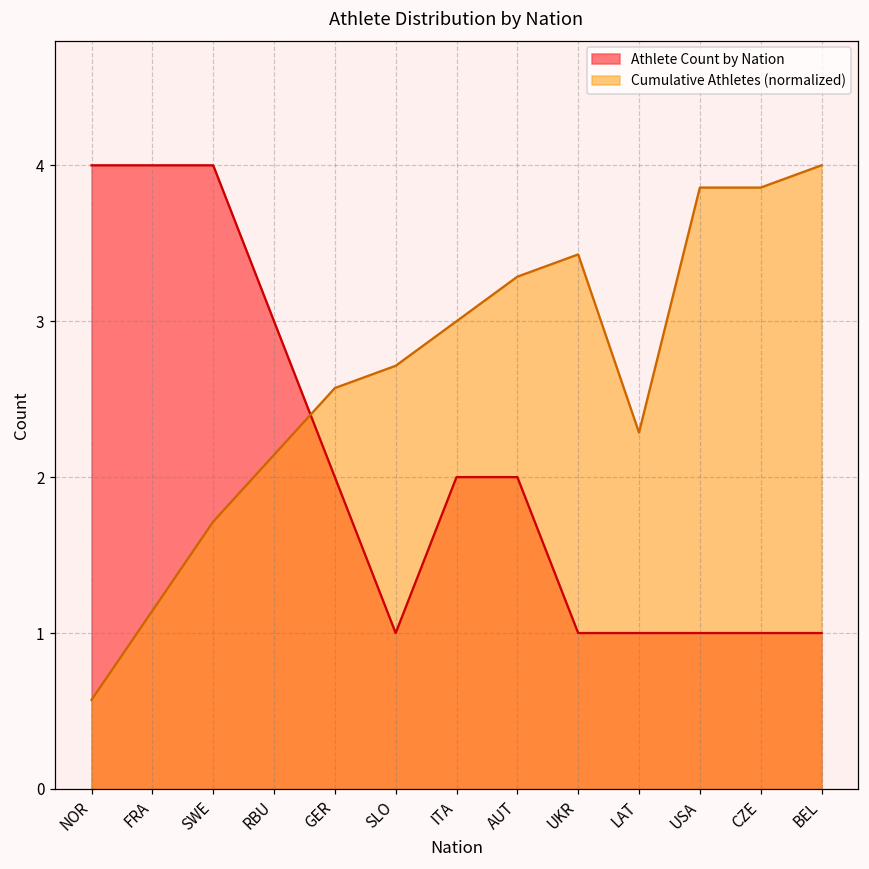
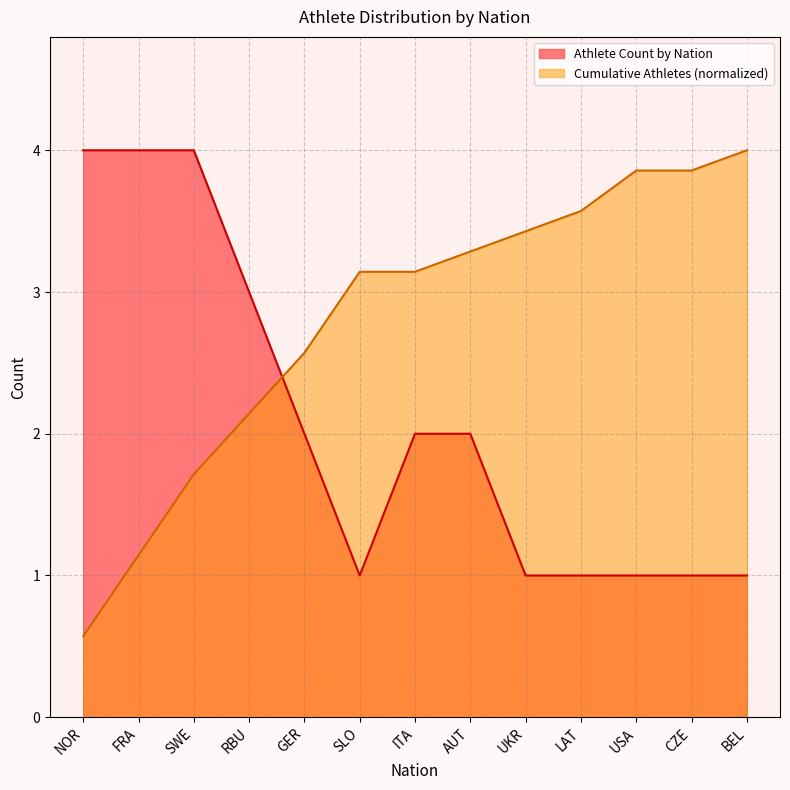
Cumulative Athletes (normalized), SLO: 2.71 -> 3.14
Cumulative Athletes (normalized), ITA: 3.00 -> 3.14
Cumulative Athletes (normalized), LAT: 2.29 -> 3.57
